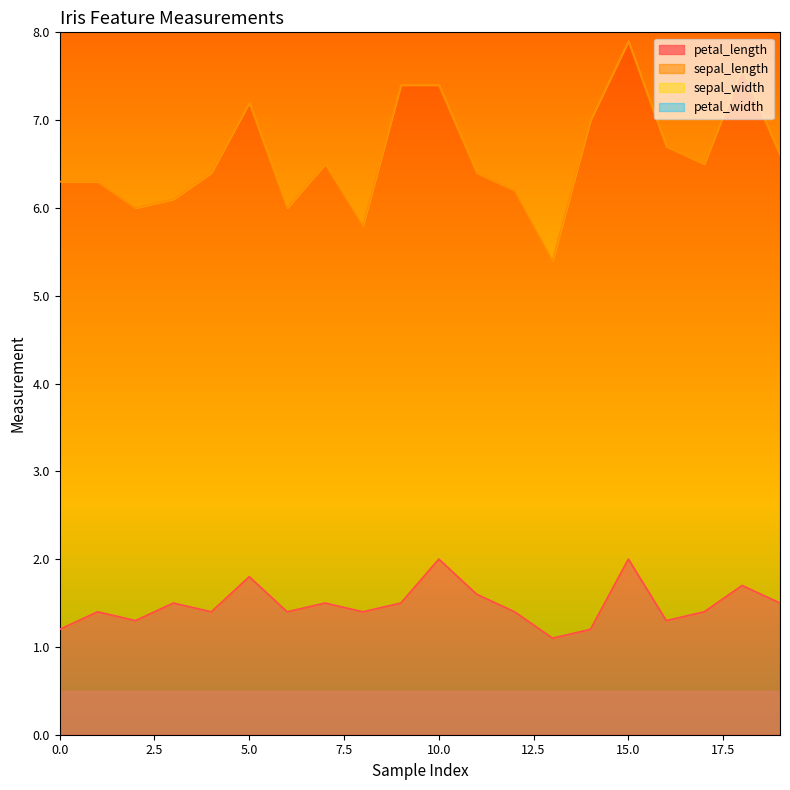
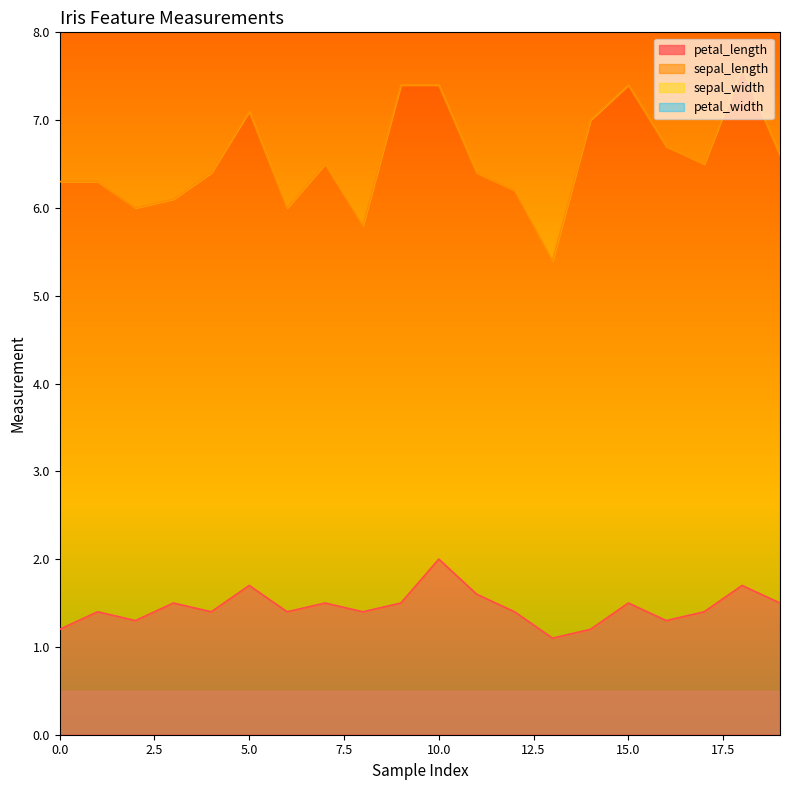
petal_length, 5.0: 1.8 -> 1.7
petal_length, 15.0: 2.0 -> 1.5
